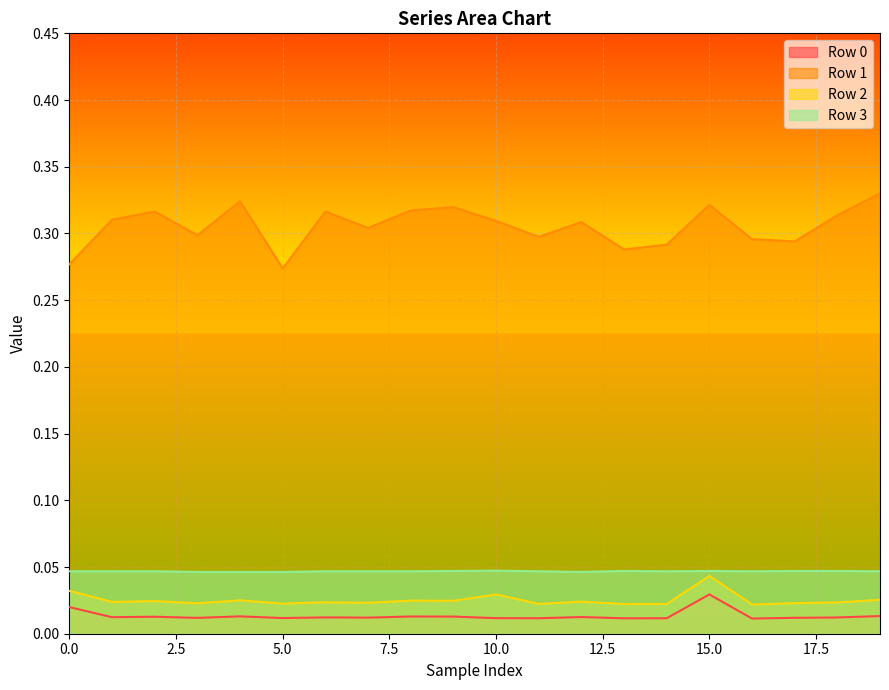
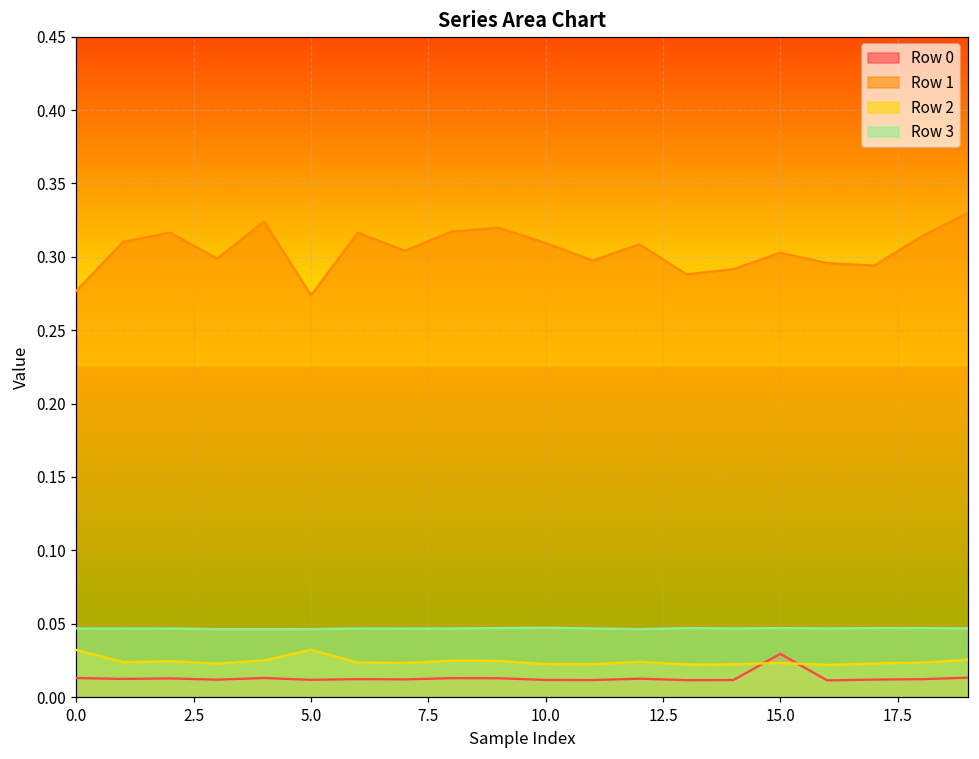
Row 0, 0.0: 0.020 -> 0.013
Row 2, 5.0: 0.023 -> 0.032
Row 2, 10.0: 0.029 -> 0.022
Row 1, 15.0: 0.321 -> 0.303
Row 2, 15.0: 0.043 -> 0.023
